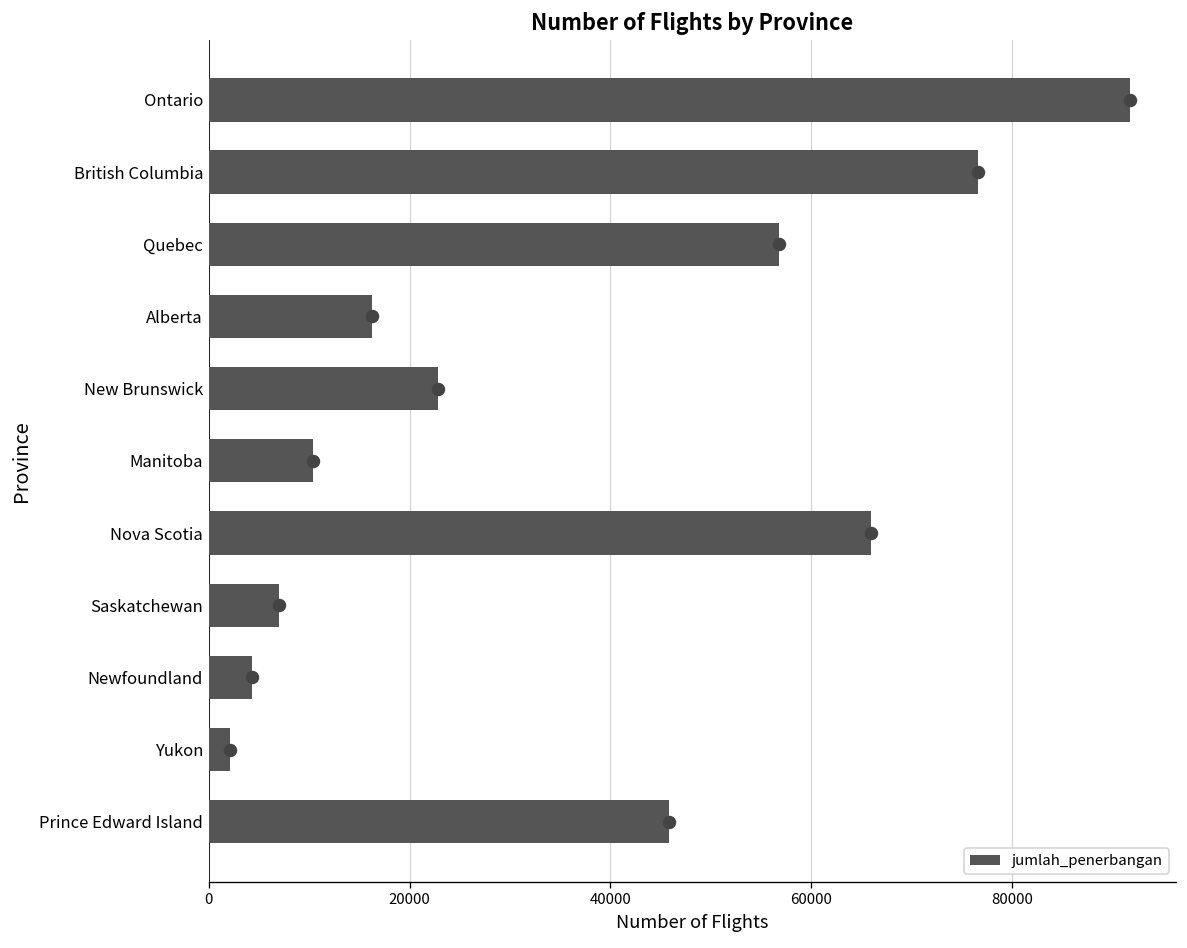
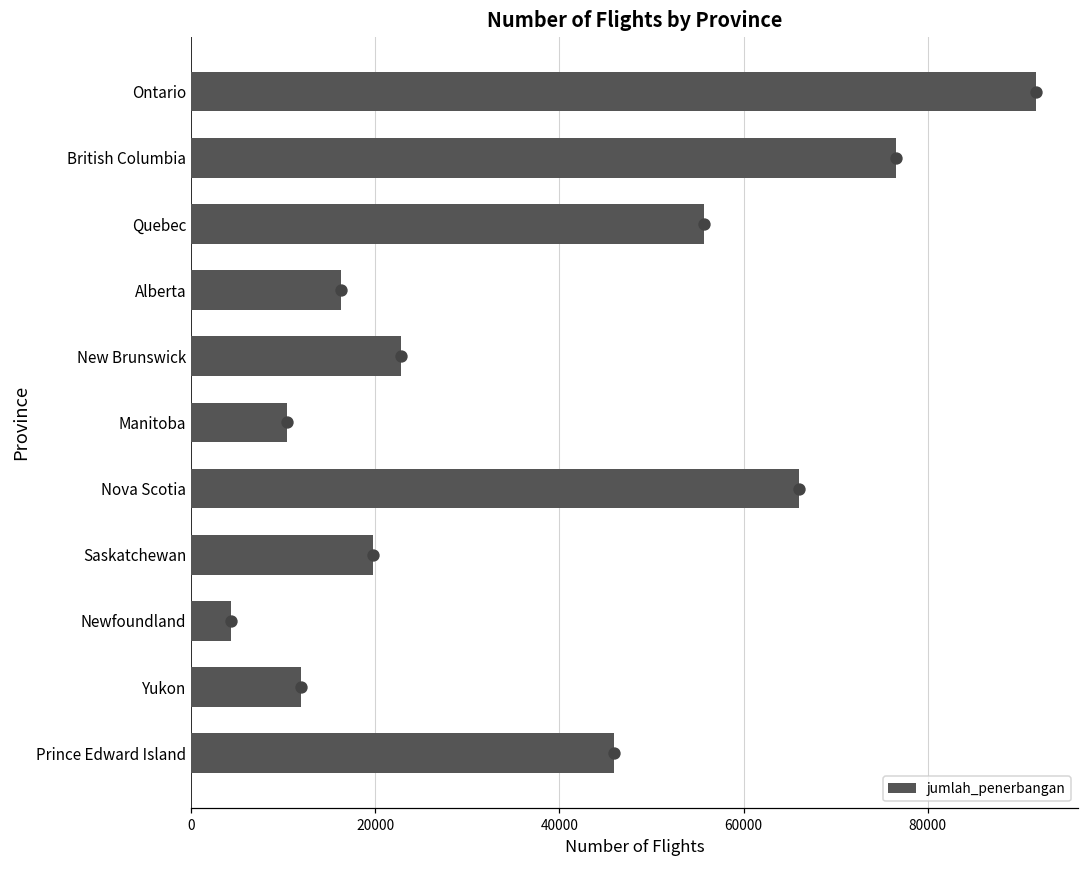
Quebec: 57000 -> 56000
Saskatchewan: 7000 -> 20000
Yukon: 2000 -> 12000
